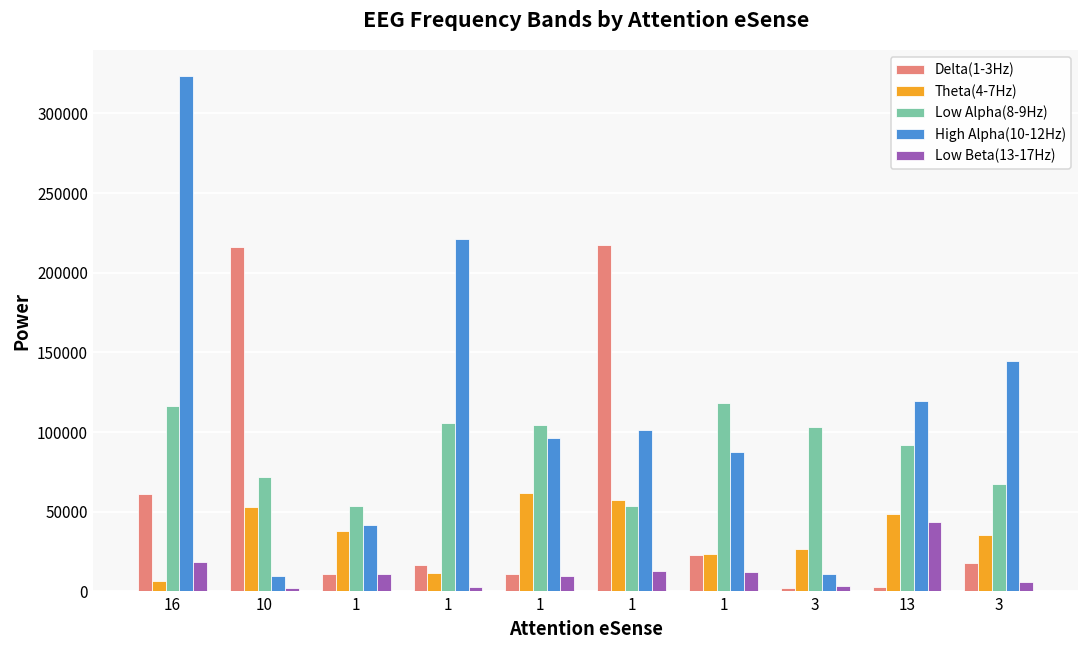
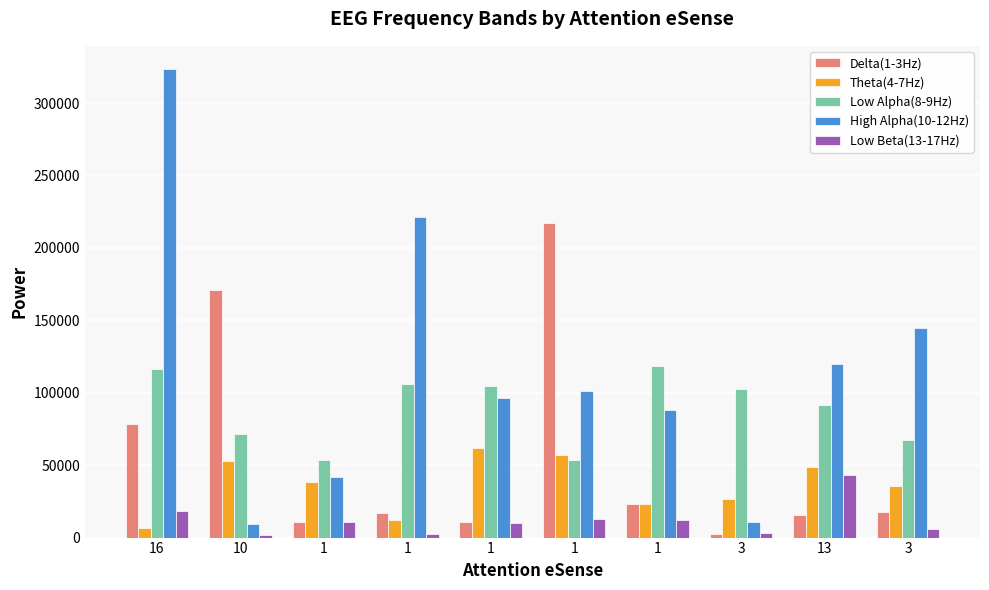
Delta(1-3Hz), 16: 61000 -> 79000
Delta(1-3Hz), 10: 216000 -> 171000
Delta(1-3Hz), 13: 3000 -> 16000
